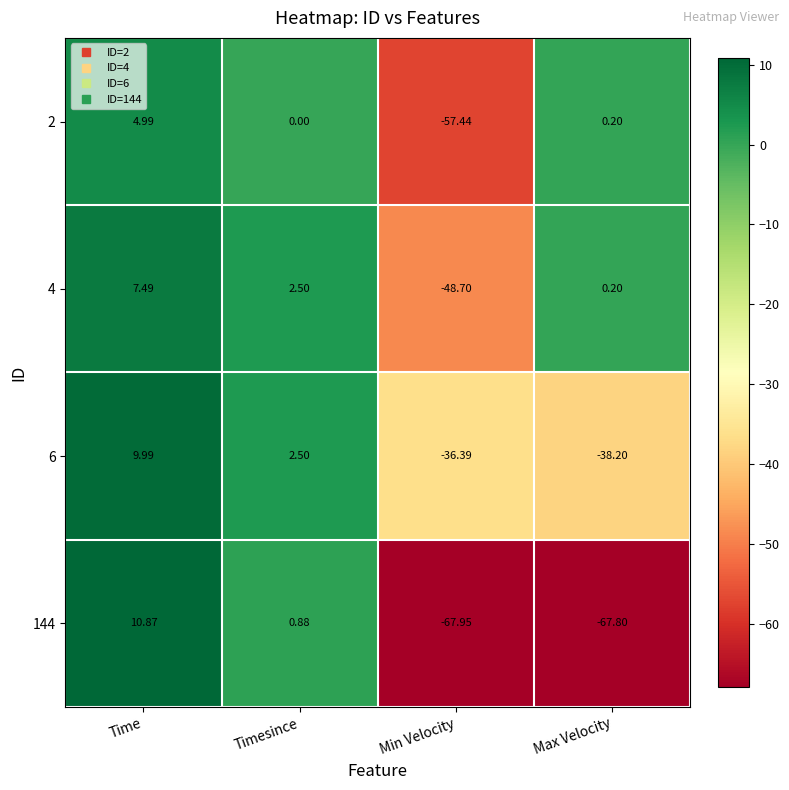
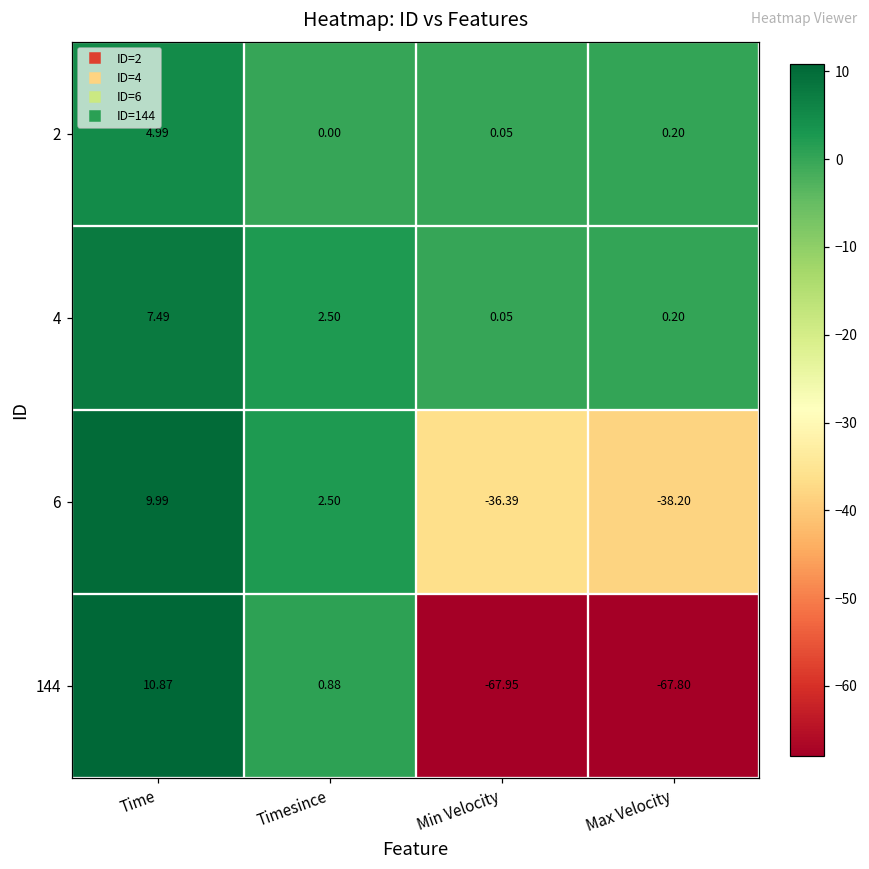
2, Min Velocity: -57.44 -> 0.05
4, Min Velocity: -48.70 -> 0.05
